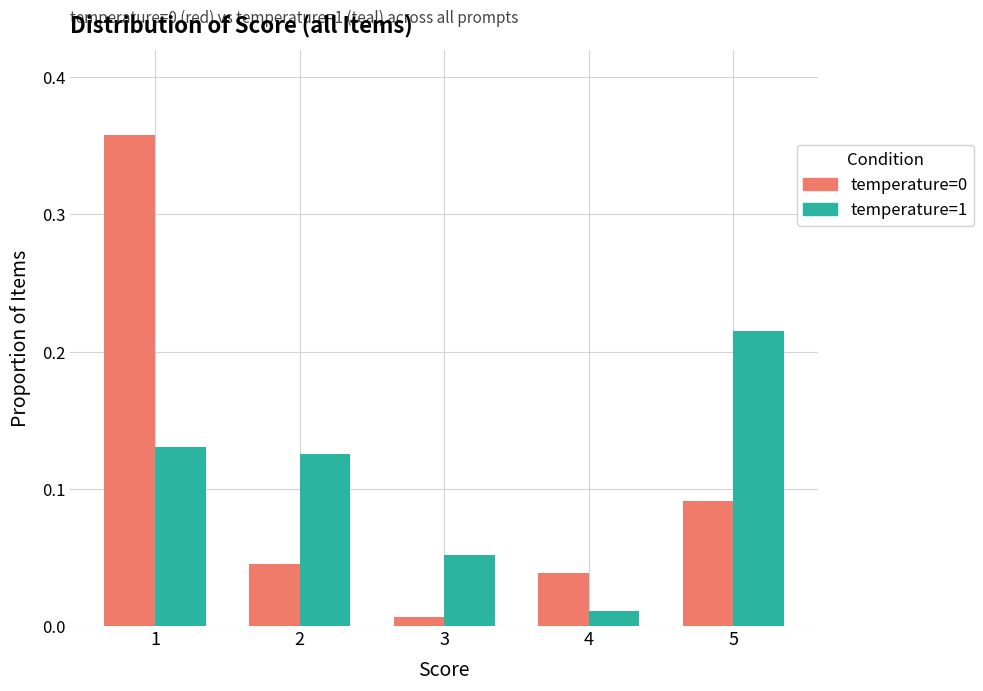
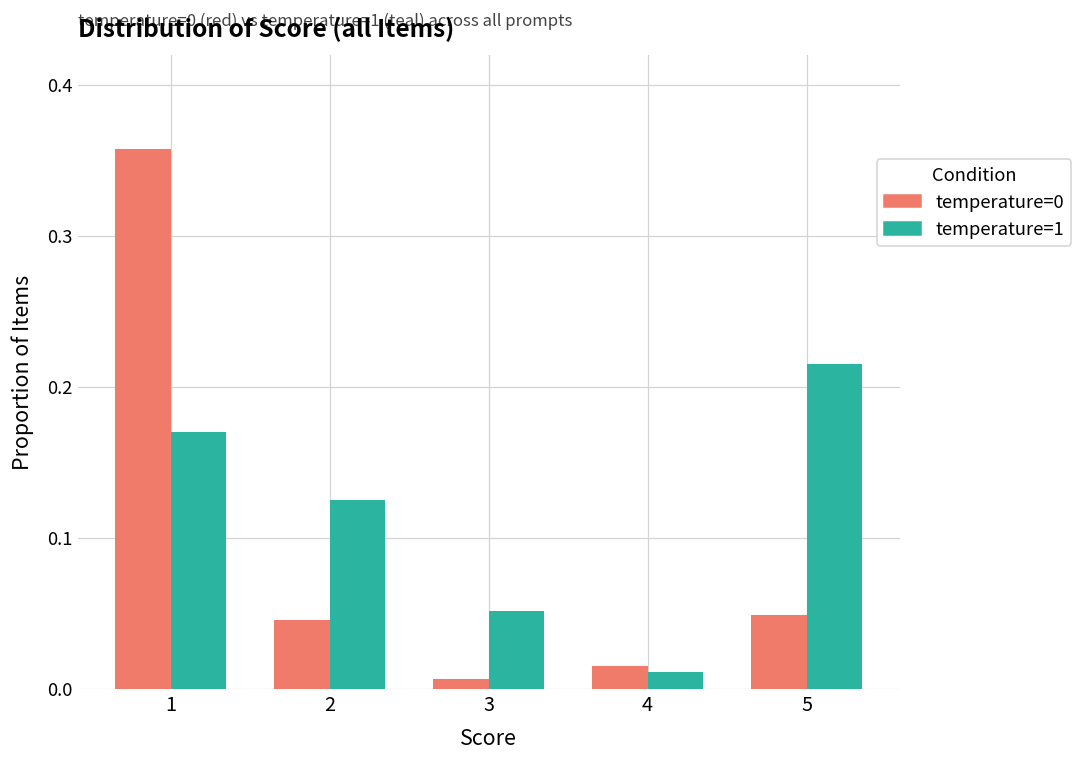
temperature=1, 1: 0.130 -> 0.170
temperature=0, 4: 0.039 -> 0.015
temperature=0, 5: 0.091 -> 0.049
